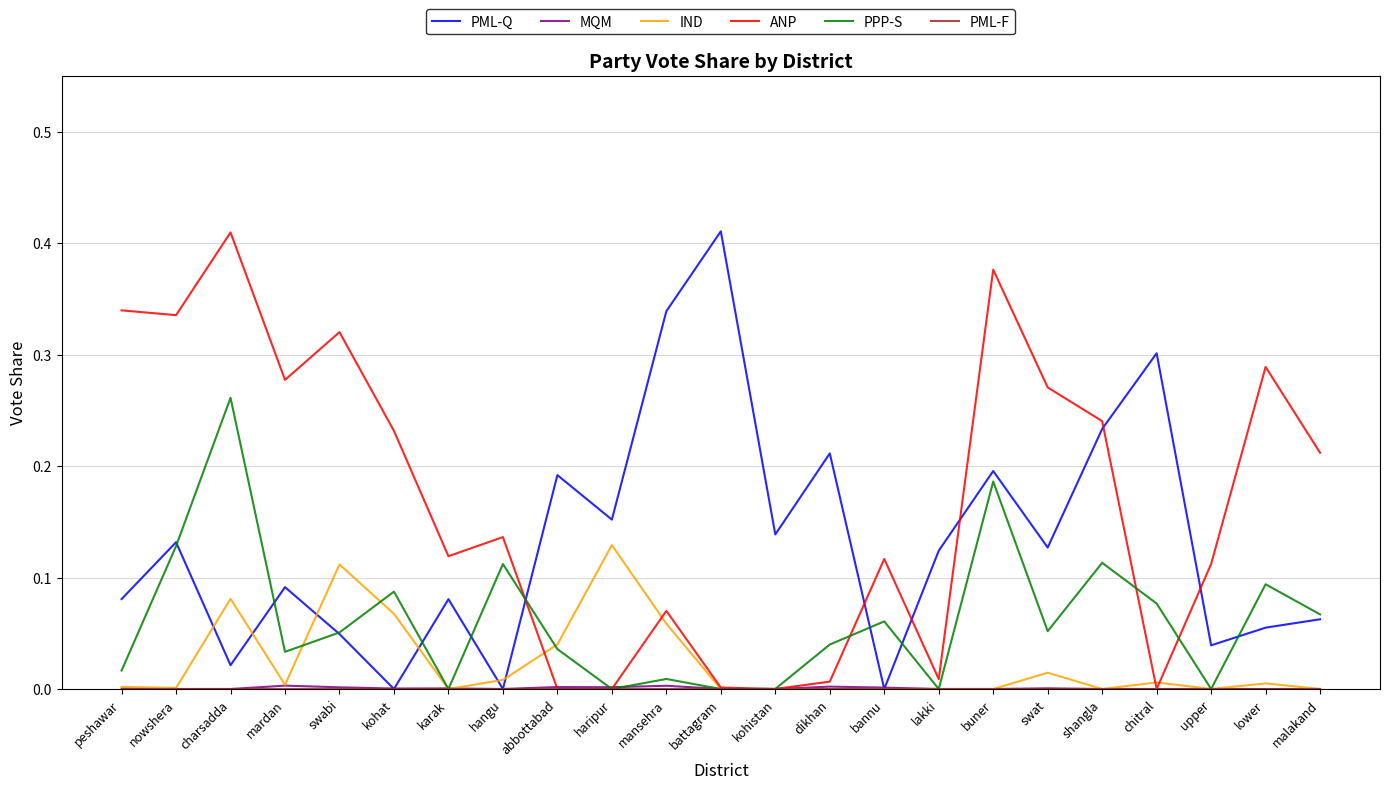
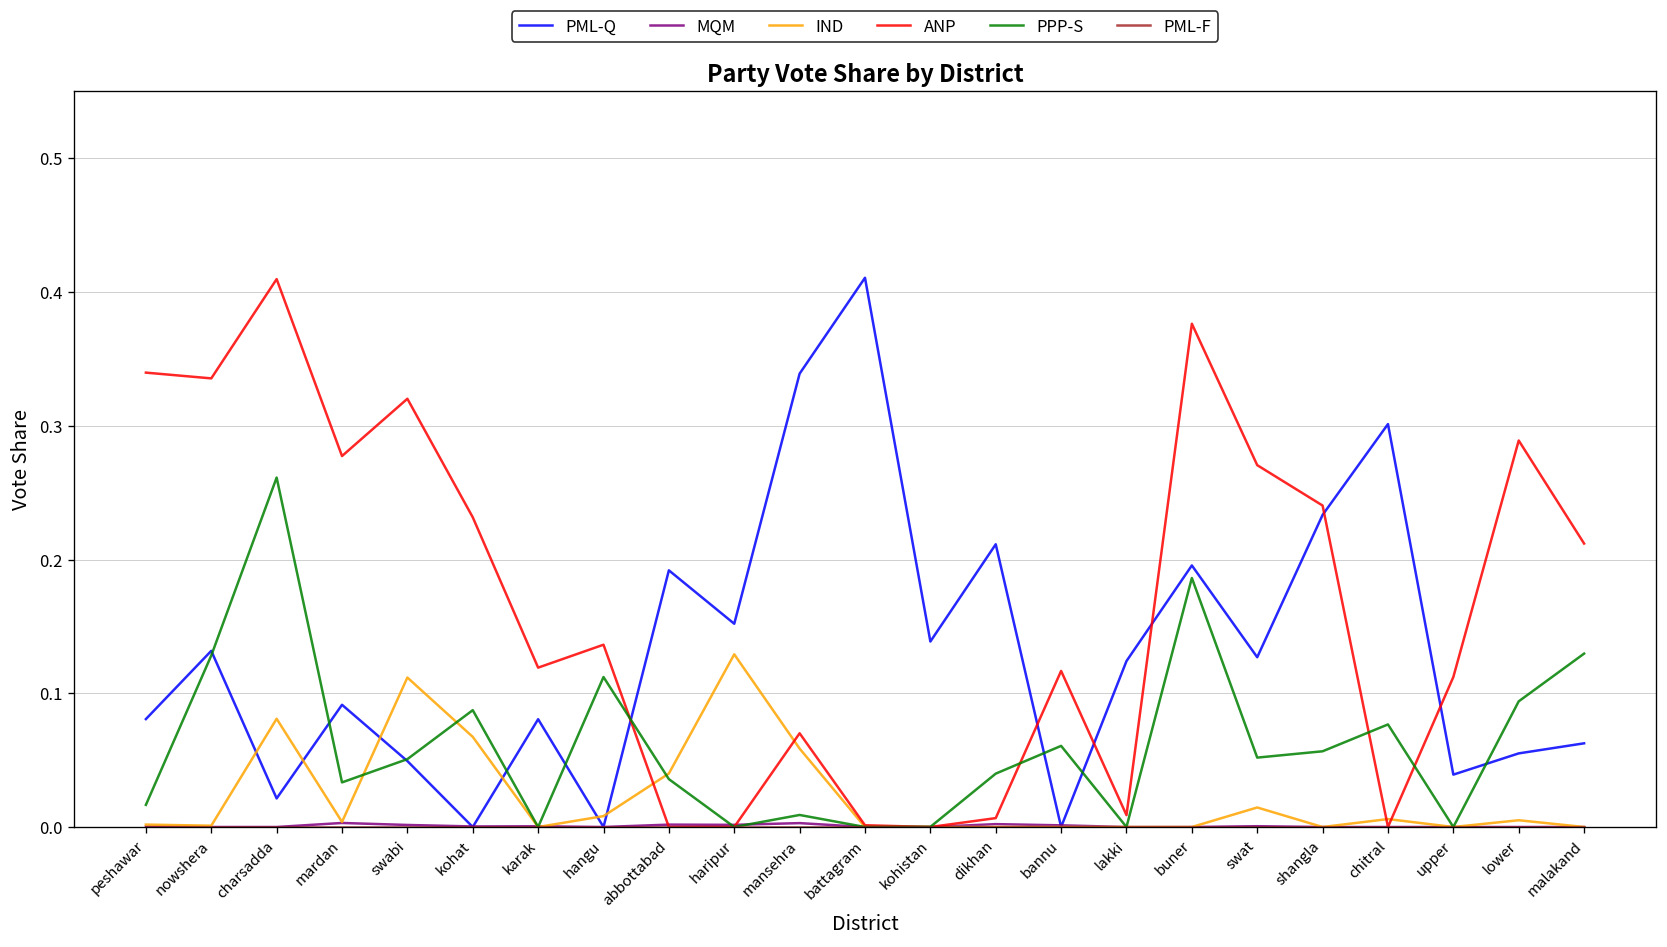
PPP-S, shangla: 0.113 -> 0.057
PPP-S, malakand: 0.067 -> 0.130
